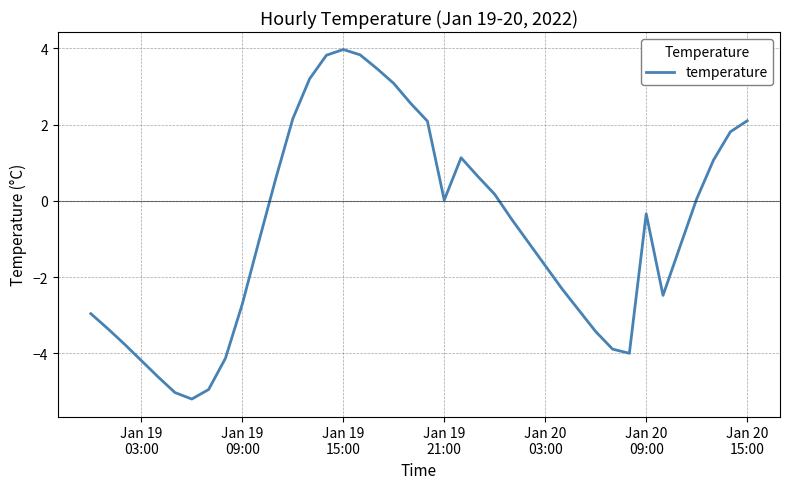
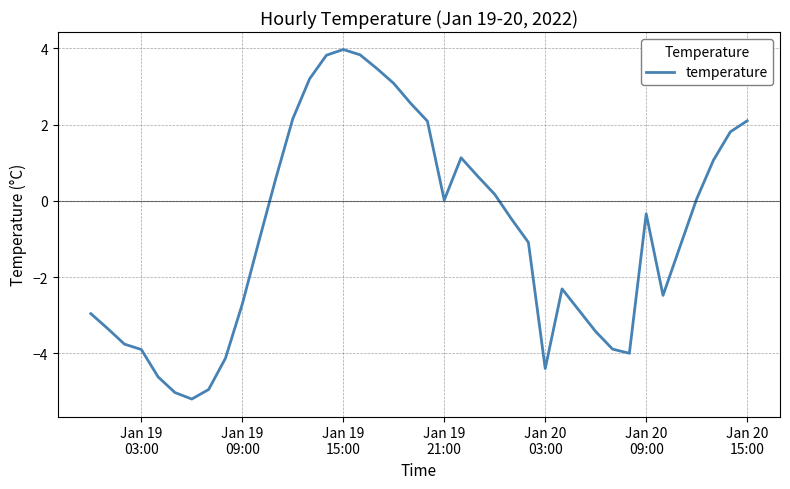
Jan 19 03:00: -4.2 -> -3.9
Jan 20 03:00: -1.7 -> -4.4
